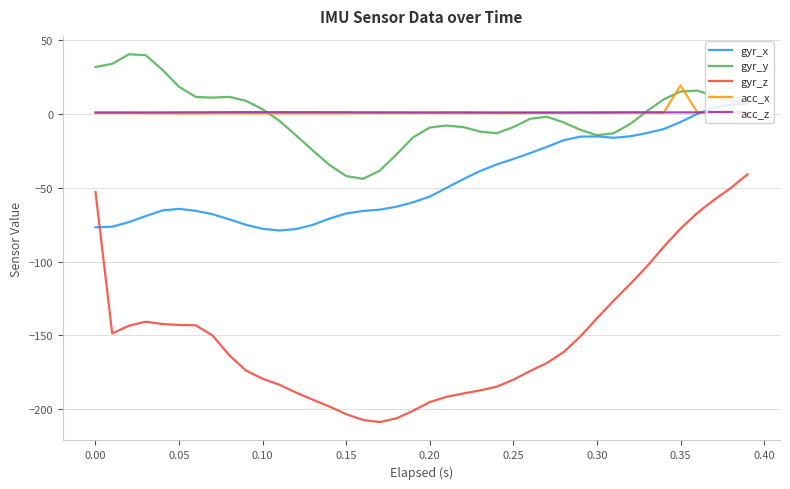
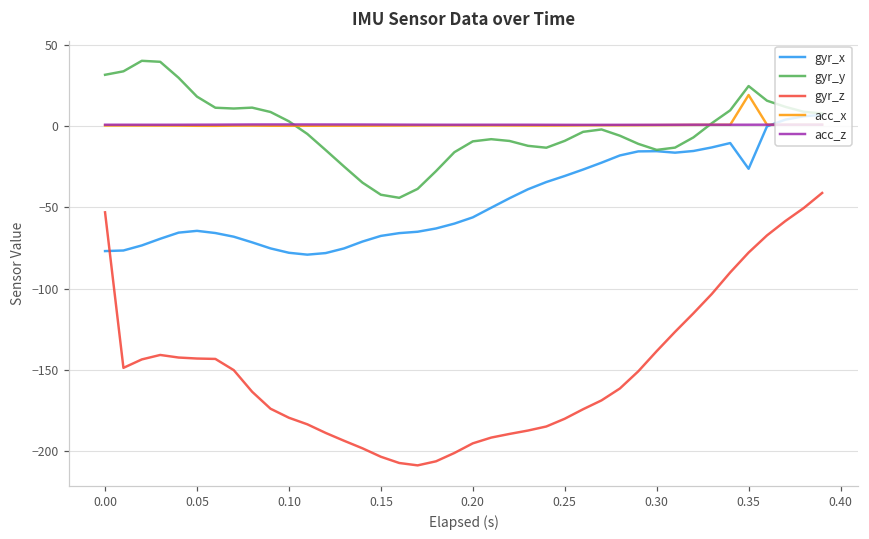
gyr_x, 0.35: -6 -> -26
gyr_y, 0.35: 15 -> 25
